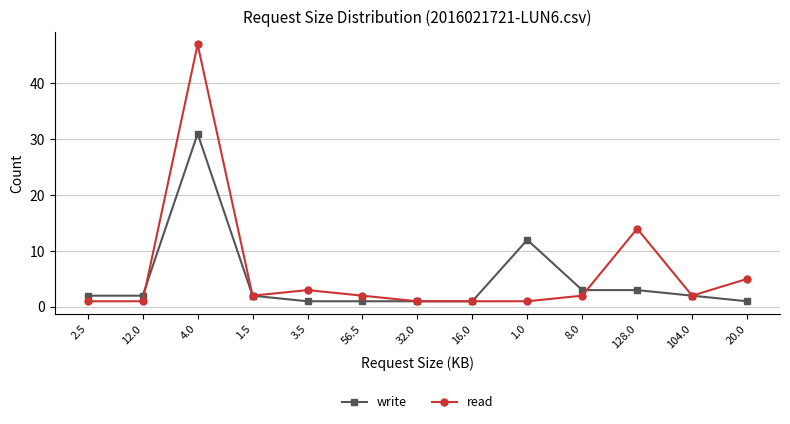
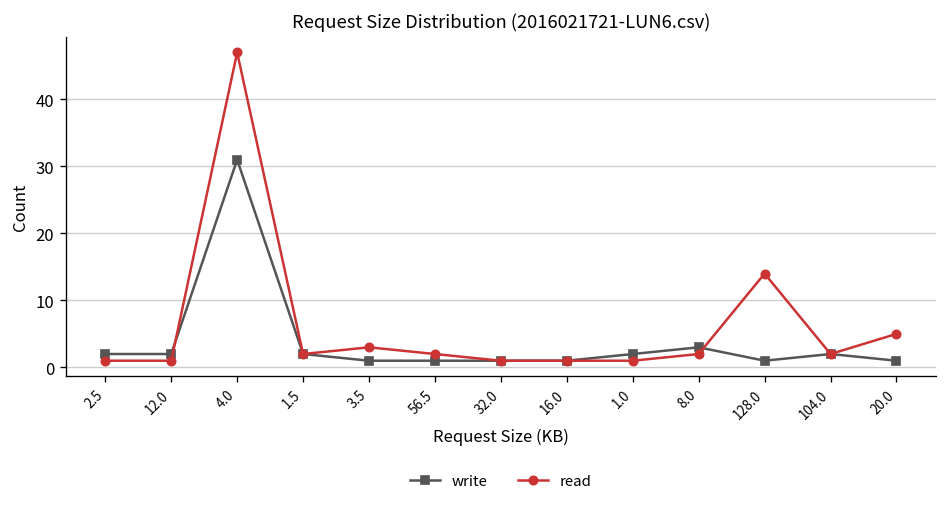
write, 1.0: 12 -> 2
write, 128.0: 3 -> 1
